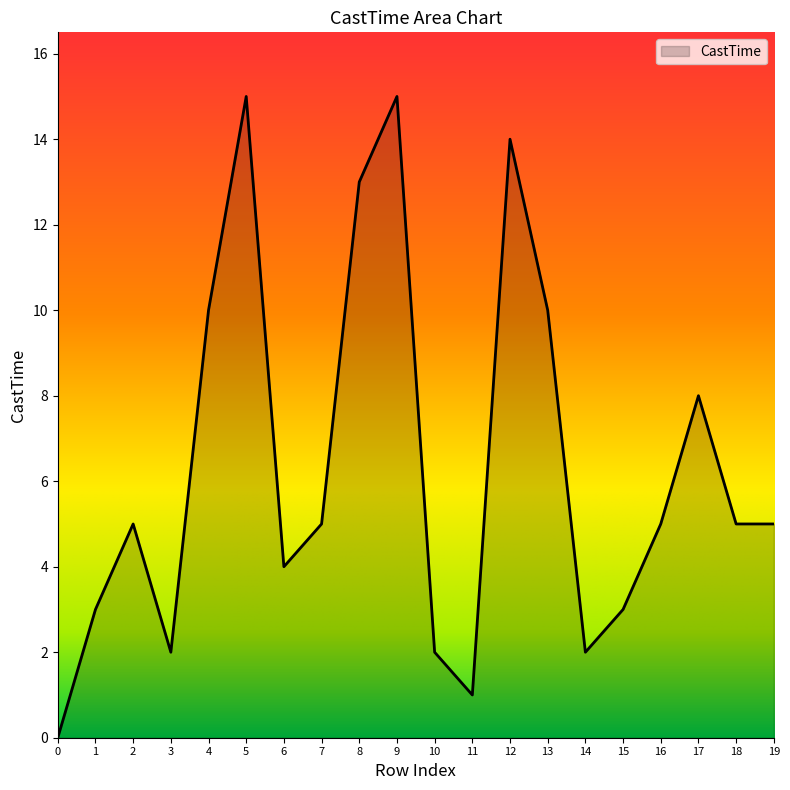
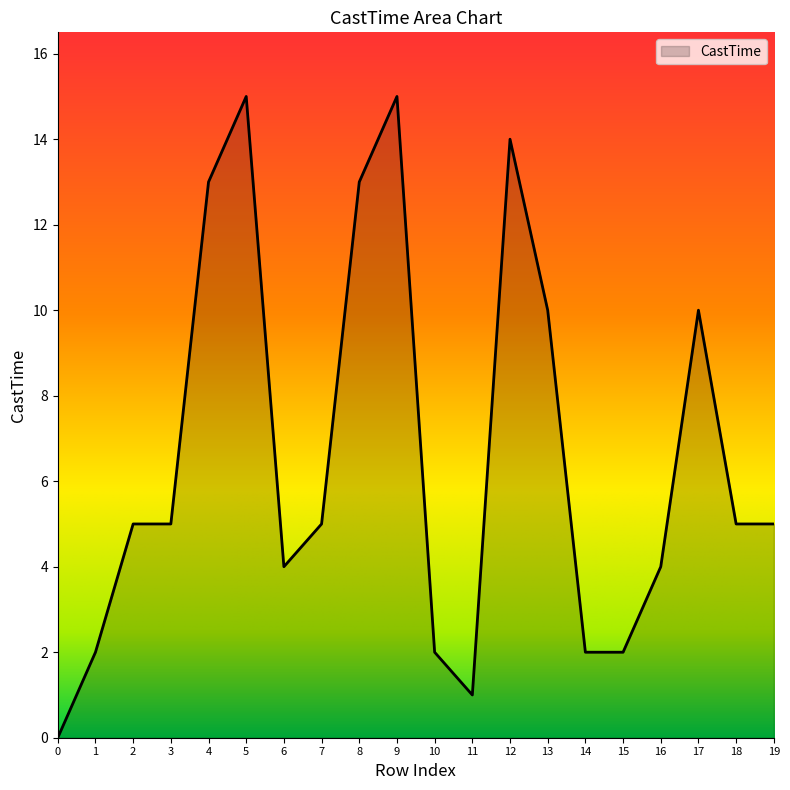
1: 3 -> 2
3: 2 -> 5
4: 10 -> 13
15: 3 -> 2
16: 5 -> 4
17: 8 -> 10
